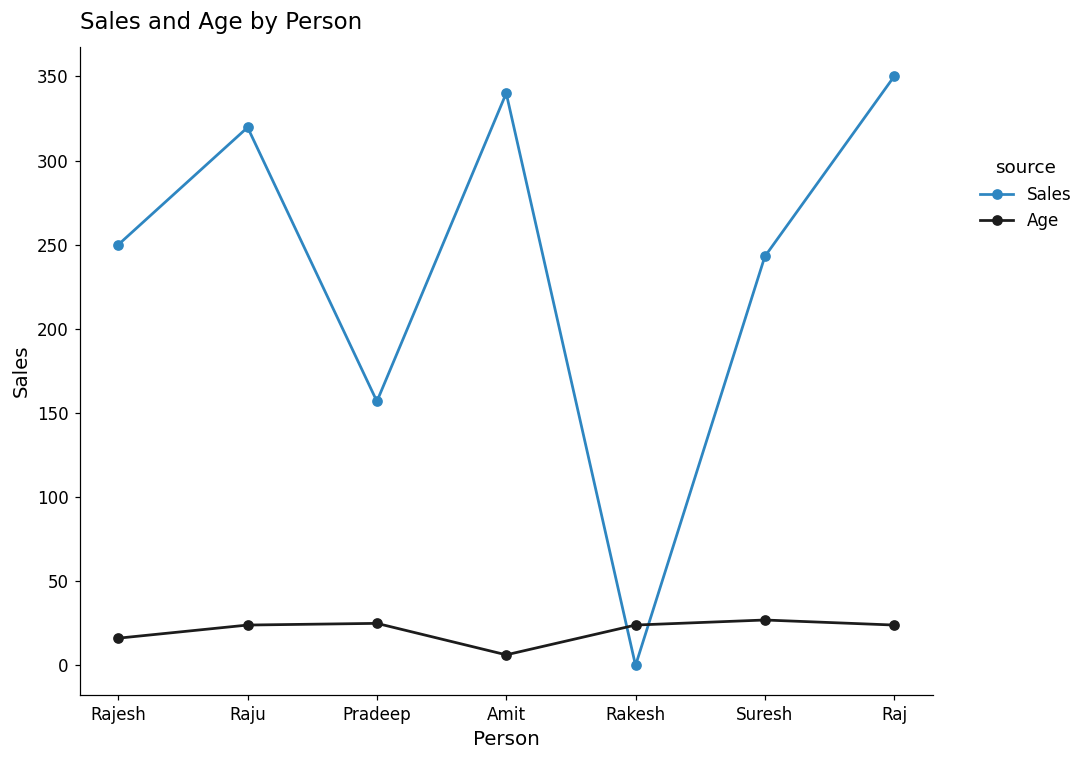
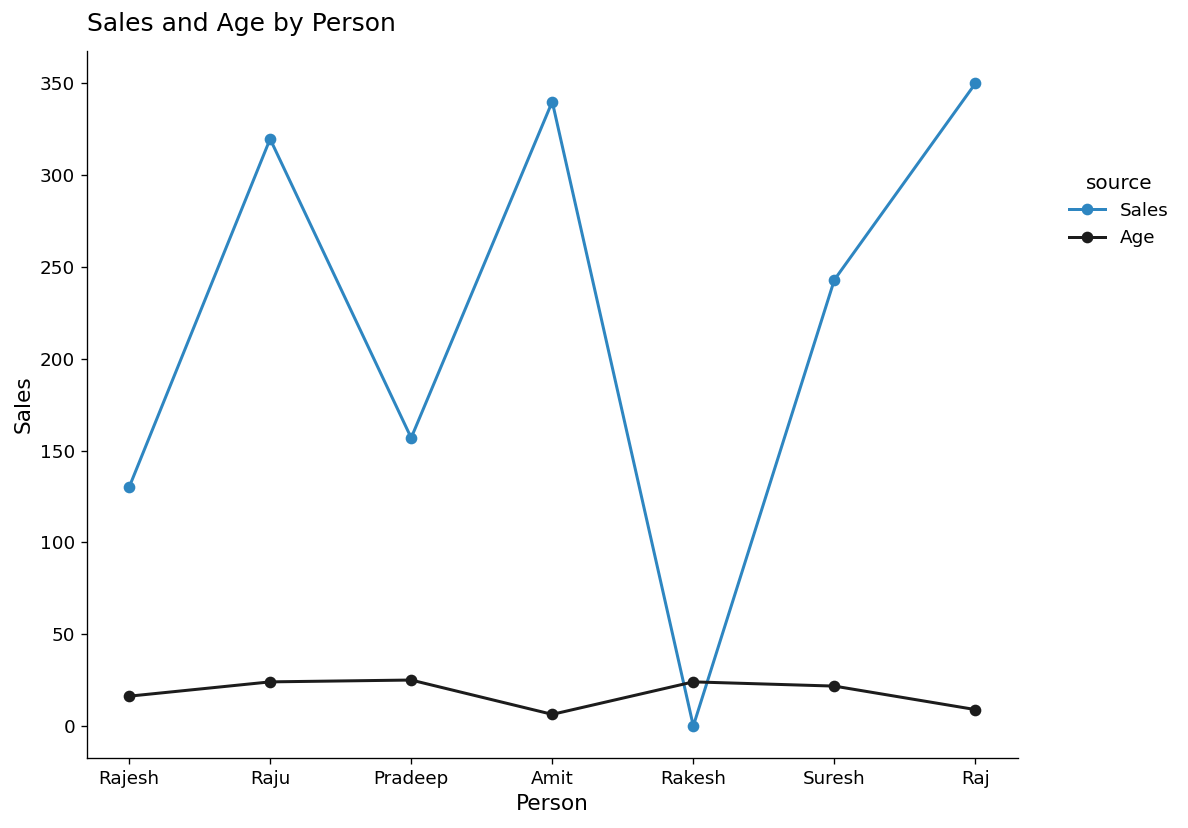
Sales, Rajesh: 250 -> 130
Age, Suresh: 27 -> 22
Age, Raj: 24 -> 9
